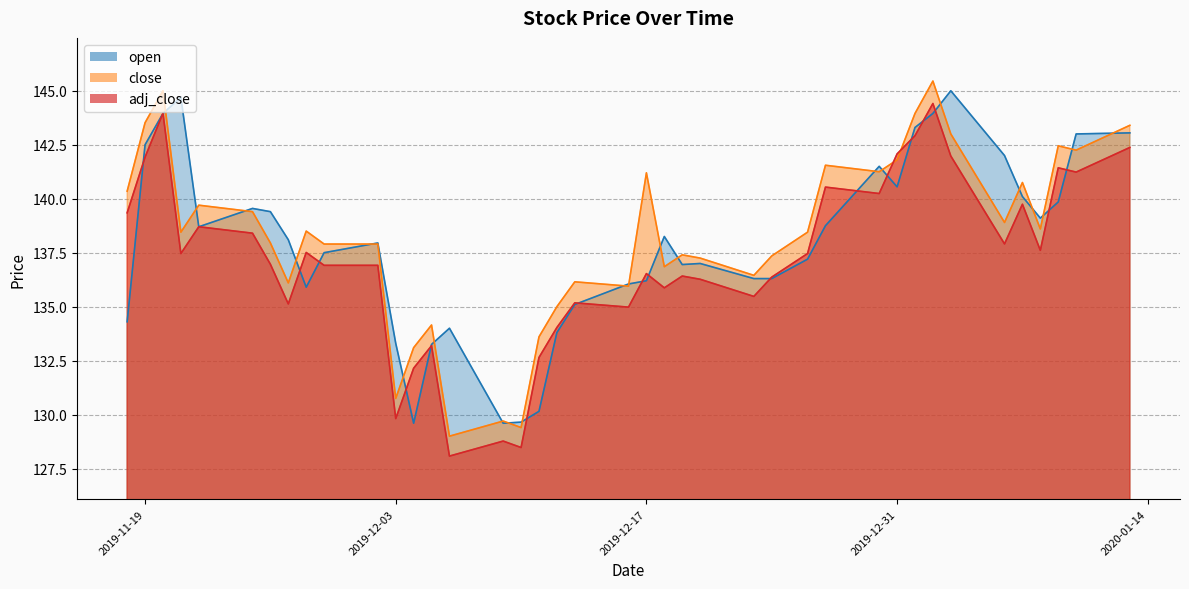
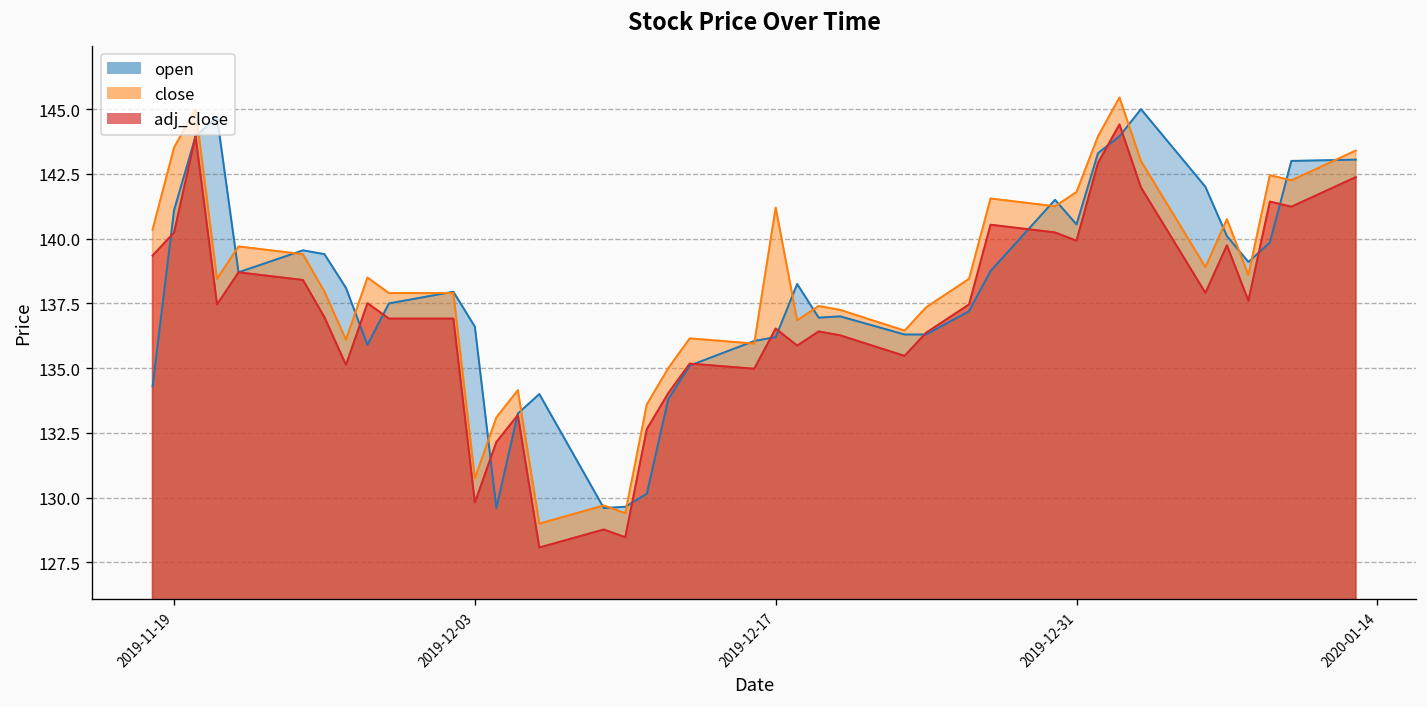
open, 2019-11-19: 142.5 -> 141.1
adj_close, 2019-11-19: 141.9 -> 140.2
open, 2019-12-03: 133.3 -> 136.6
adj_close, 2019-12-31: 142.1 -> 139.9
